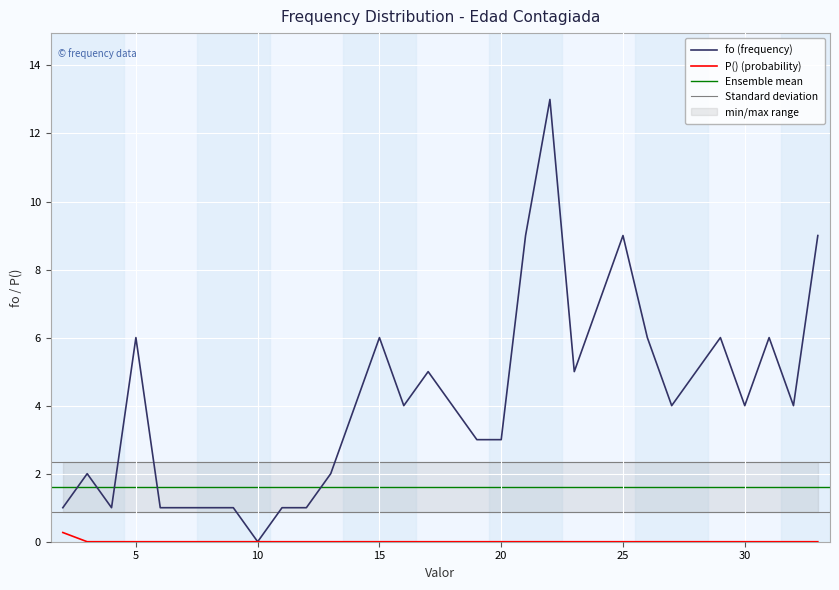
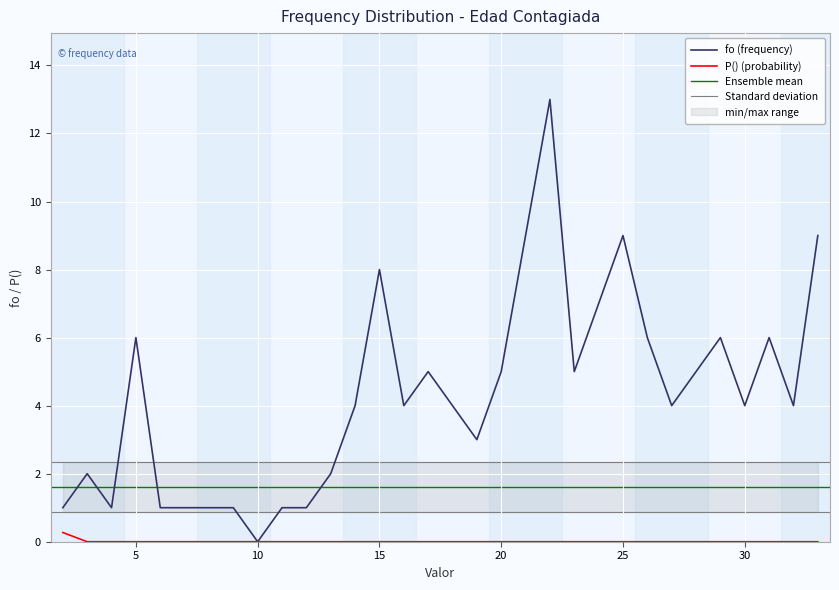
fo (frequency), 15: 6 -> 8
fo (frequency), 20: 3 -> 5
